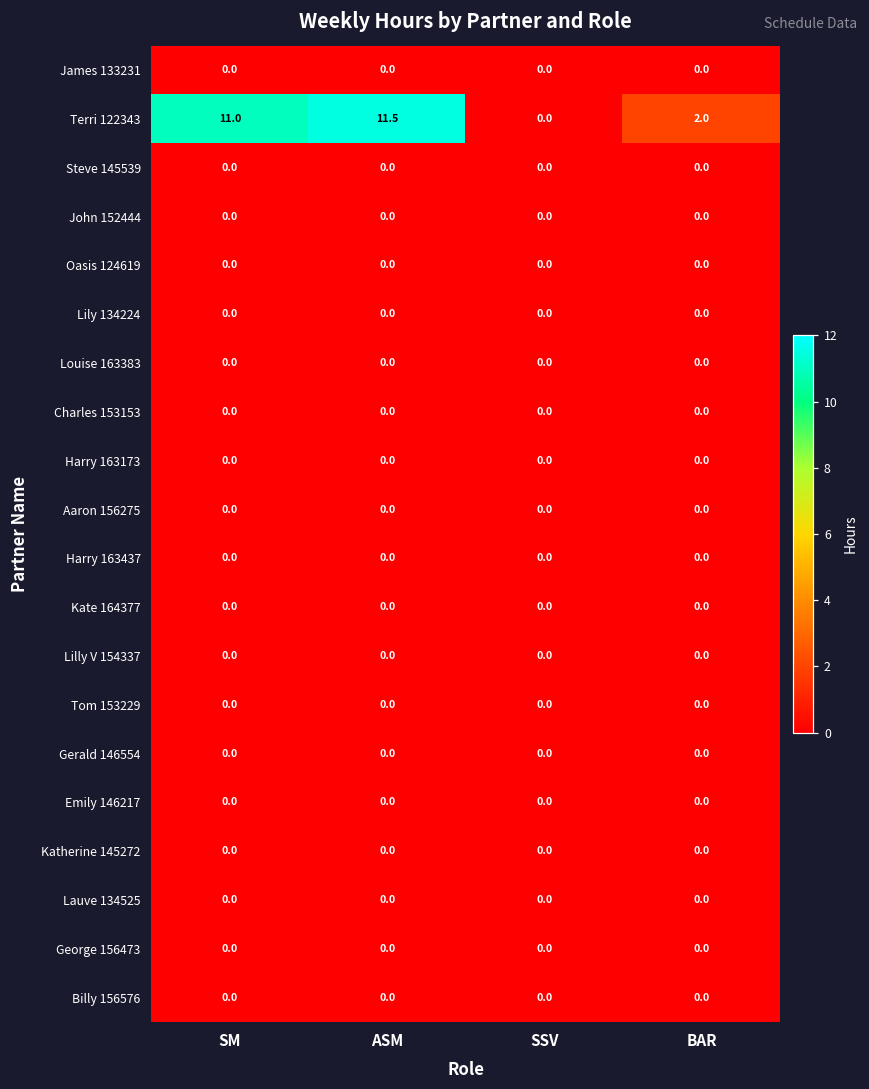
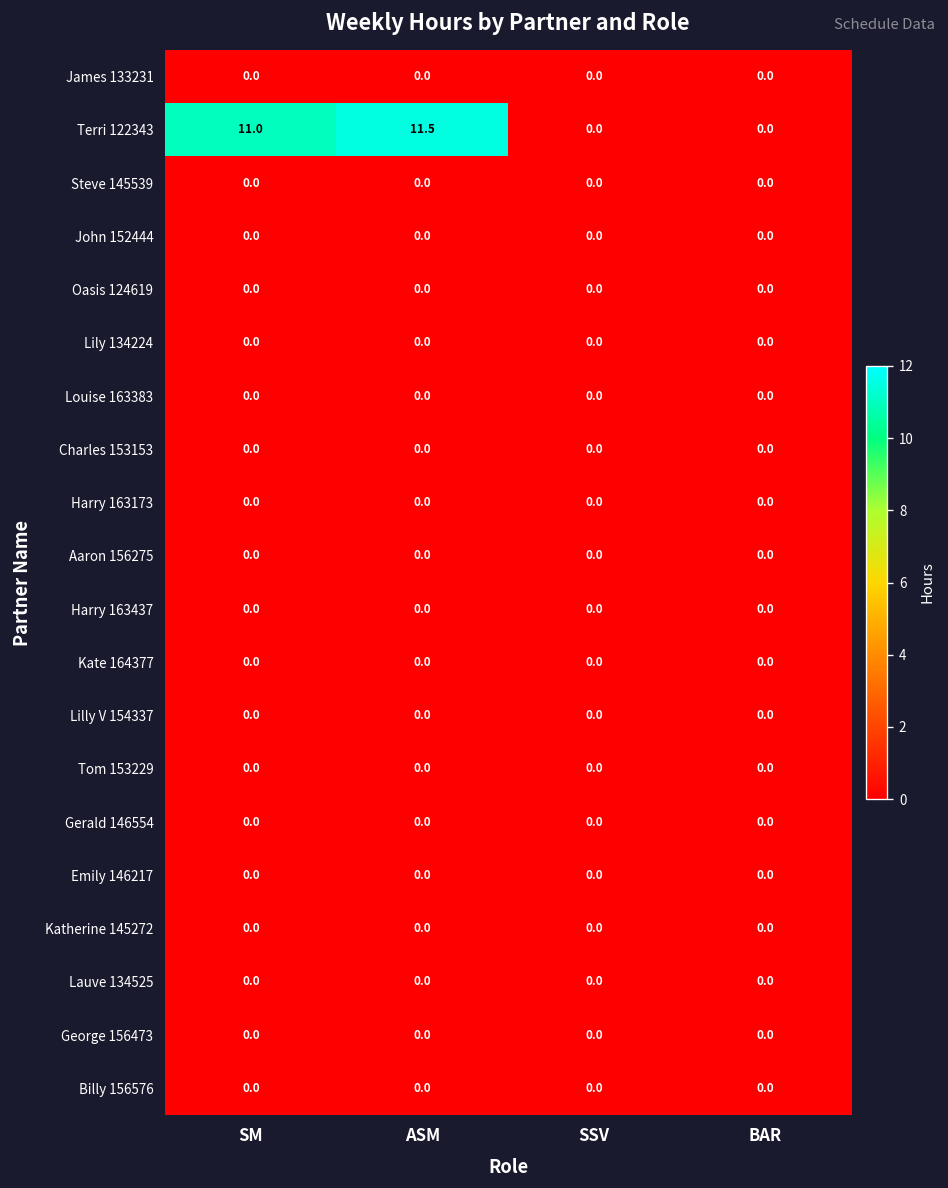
Terri 122343, BAR: 2.0 -> 0.0
